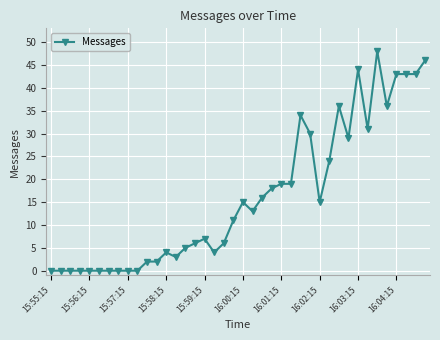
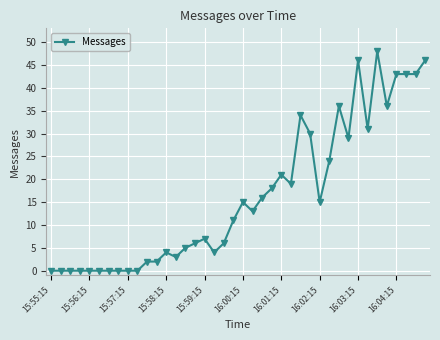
16:01:15: 19 -> 21
16:03:15: 44 -> 46
